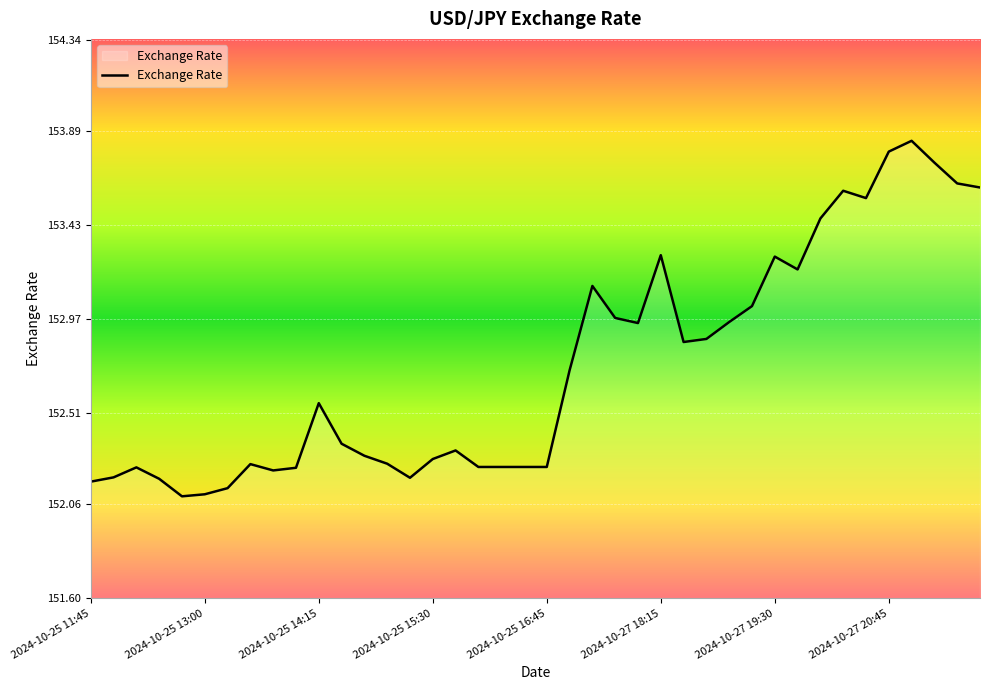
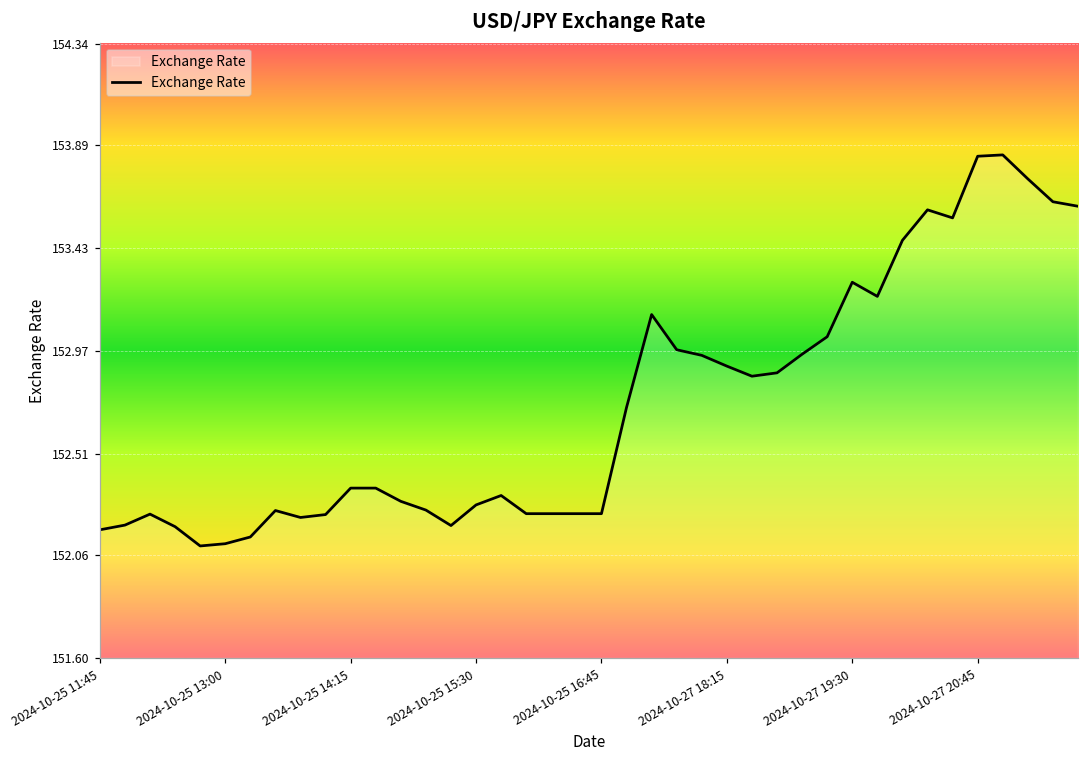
2024-10-25 14:15: 152.56 -> 152.36
2024-10-27 18:15: 153.28 -> 152.90
2024-10-27 20:45: 153.79 -> 153.84
